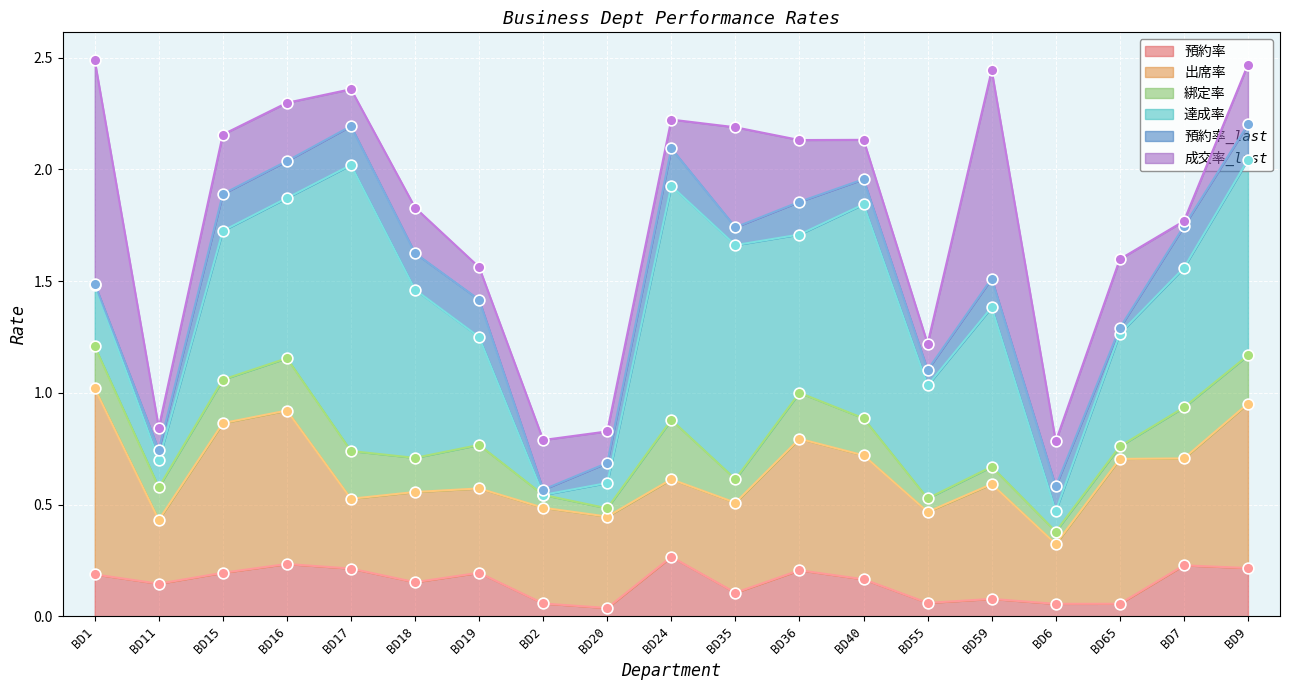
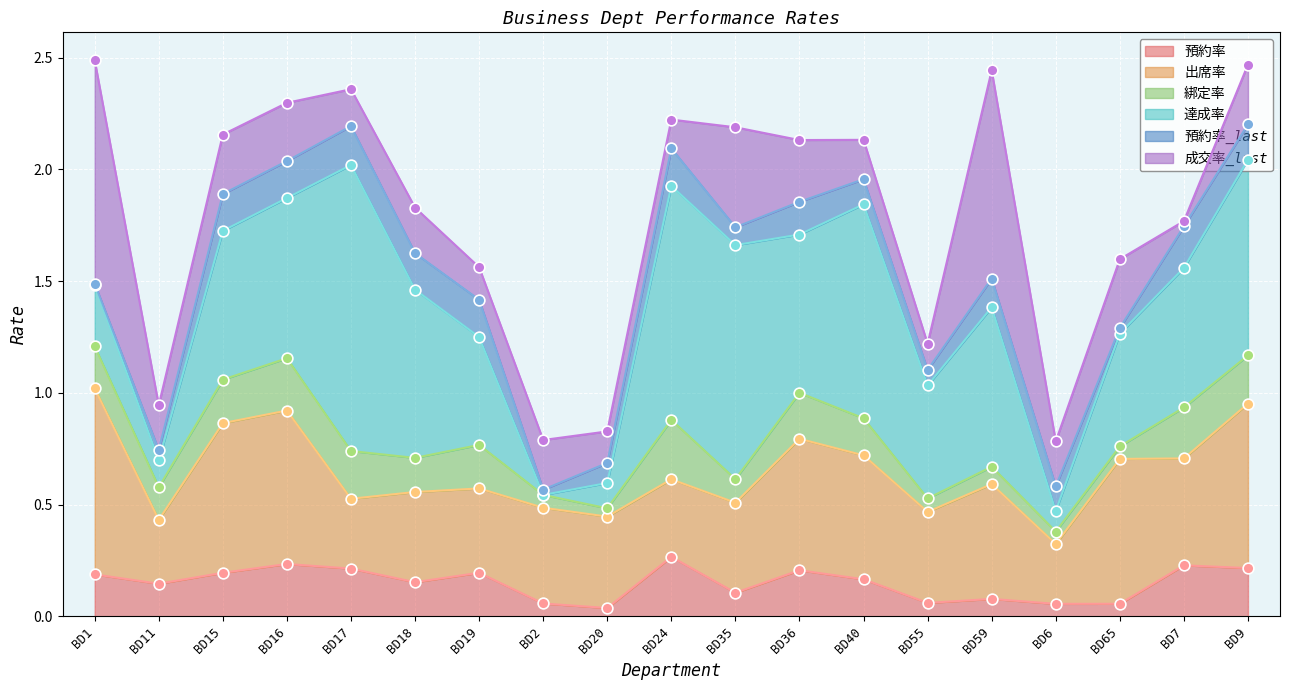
成交率_last, BD11: 0.1 -> 0.2
